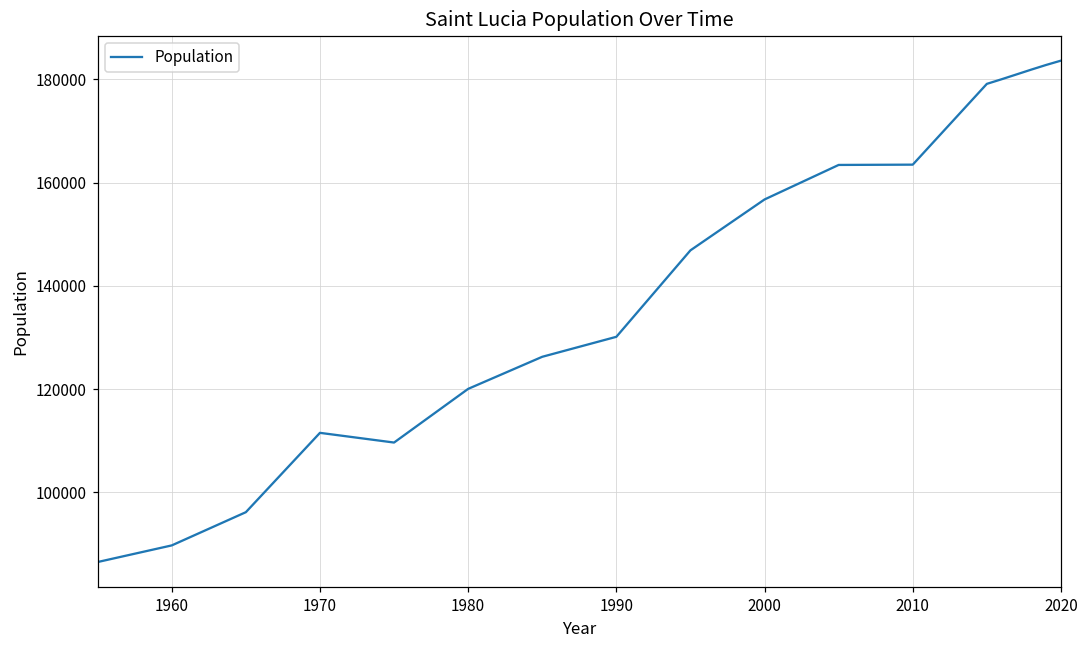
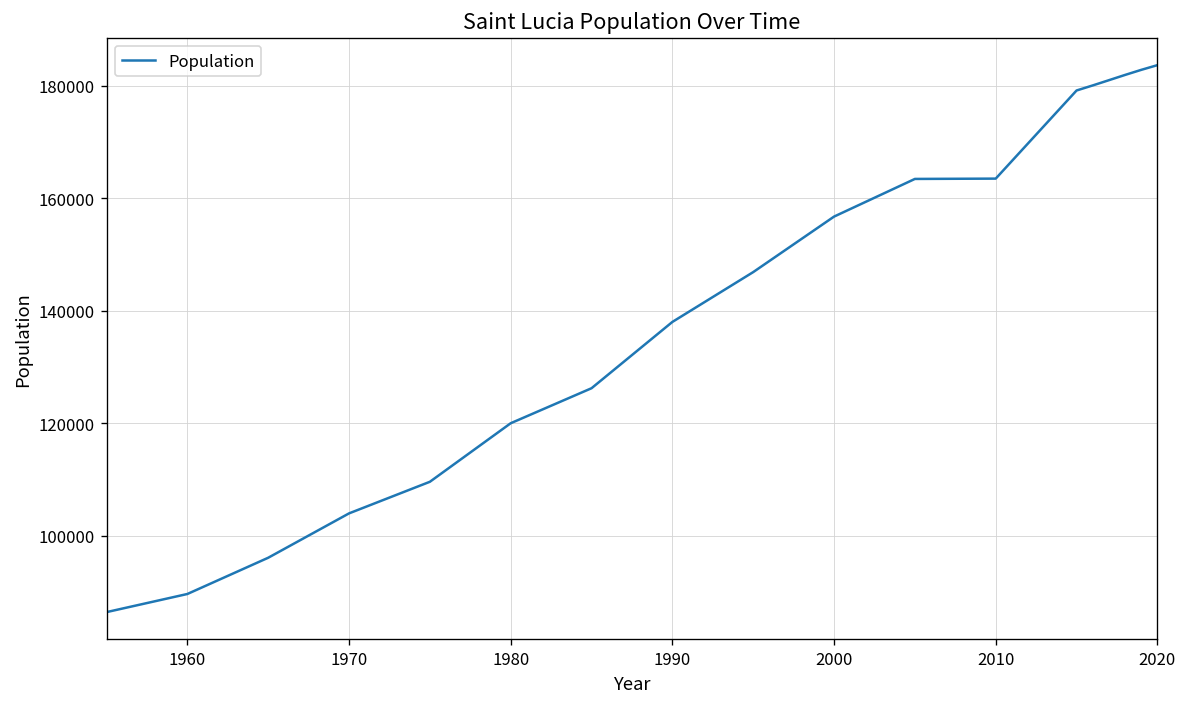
1970: 112000 -> 104000
1990: 130000 -> 138000
